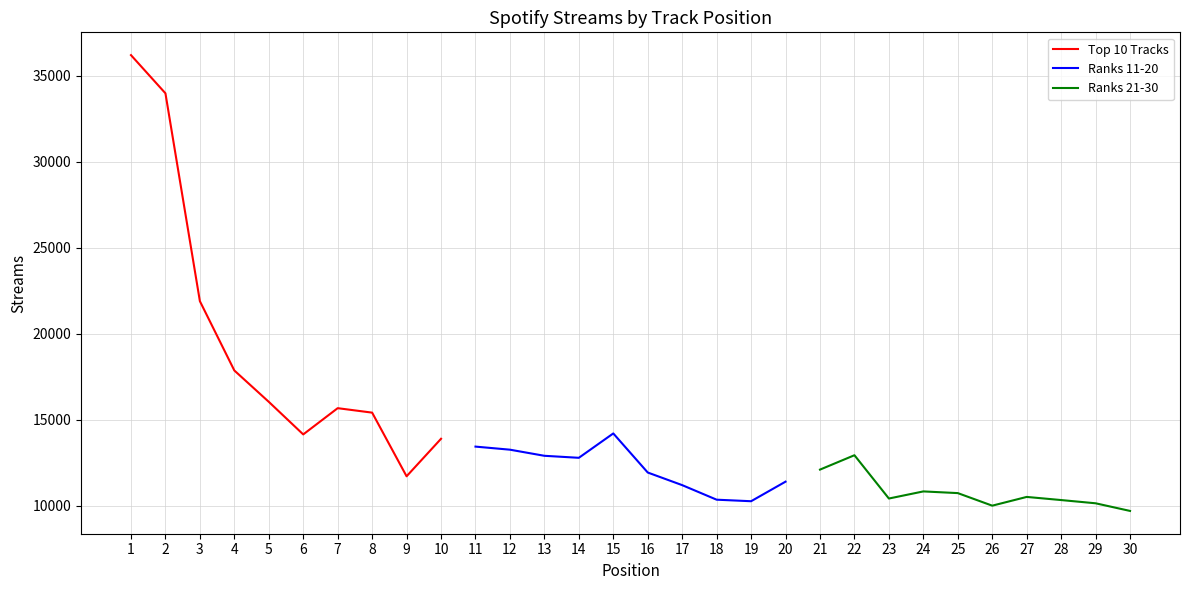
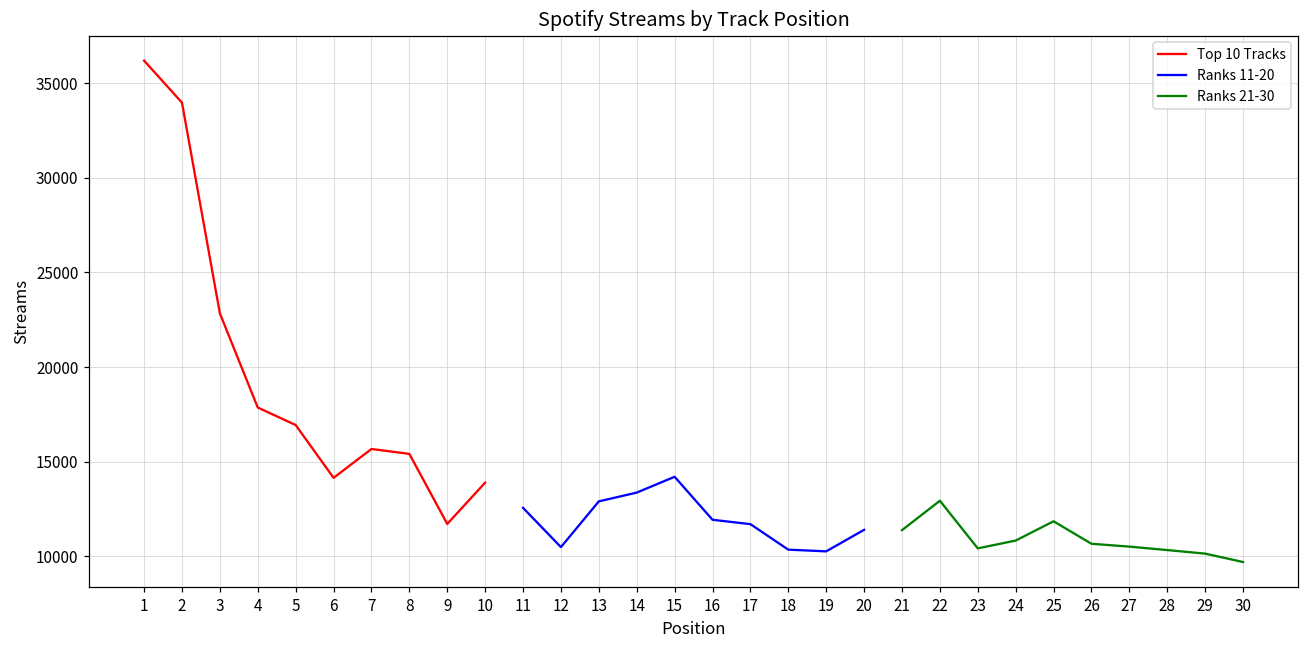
Top 10 Tracks, 3: 21900 -> 22800
Top 10 Tracks, 5: 16000 -> 16900
Ranks 11-20, 11: 13400 -> 12600
Ranks 11-20, 12: 13300 -> 10500
Ranks 11-20, 14: 12800 -> 13400
Ranks 11-20, 17: 11200 -> 11700
Ranks 21-30, 21: 12100 -> 11400
Ranks 21-30, 25: 10700 -> 11900
Ranks 21-30, 26: 10000 -> 10700
